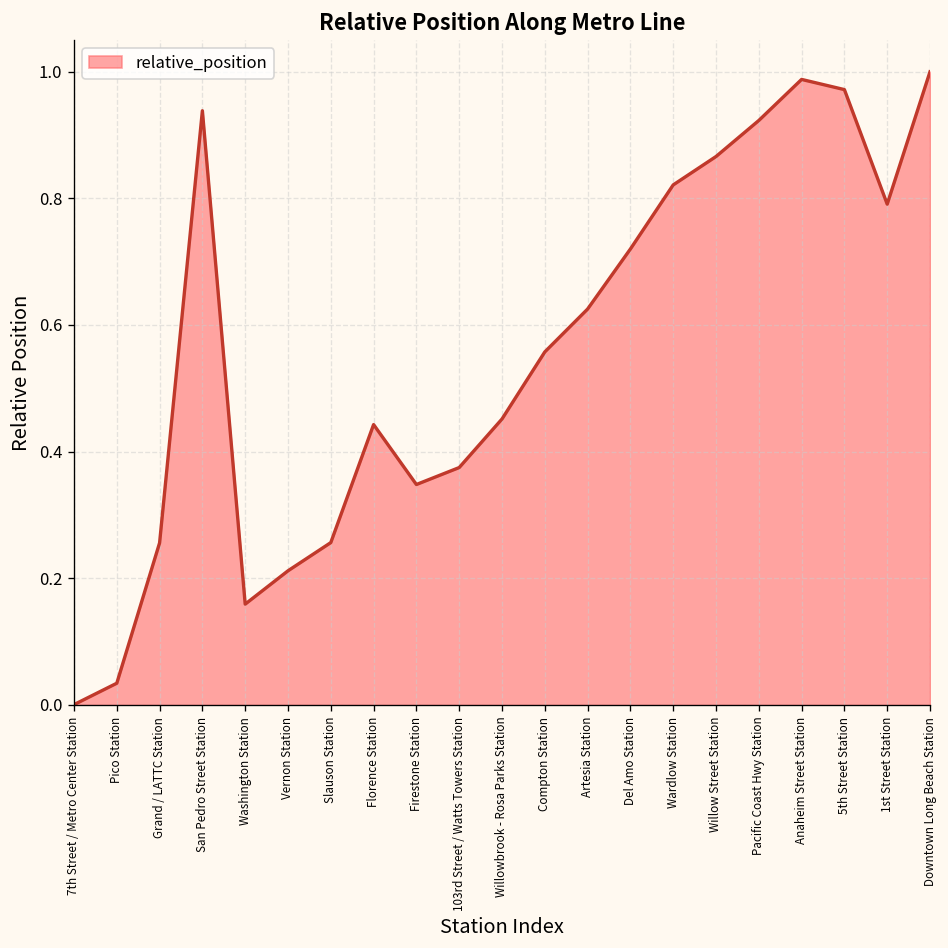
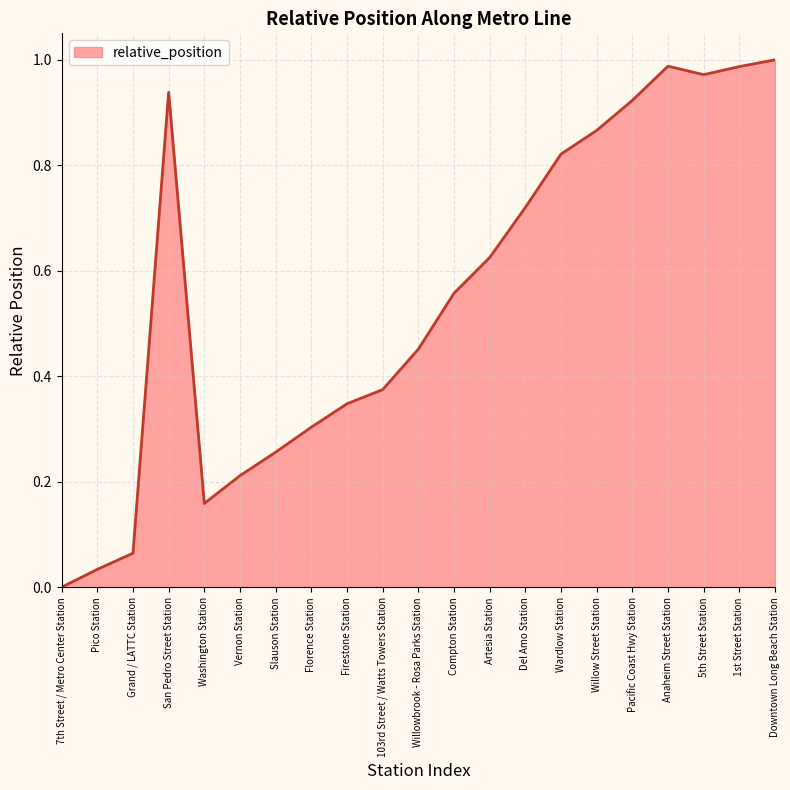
Grand / LATTC Station: 0.26 -> 0.06
Florence Station: 0.44 -> 0.30
1st Street Station: 0.79 -> 0.99
